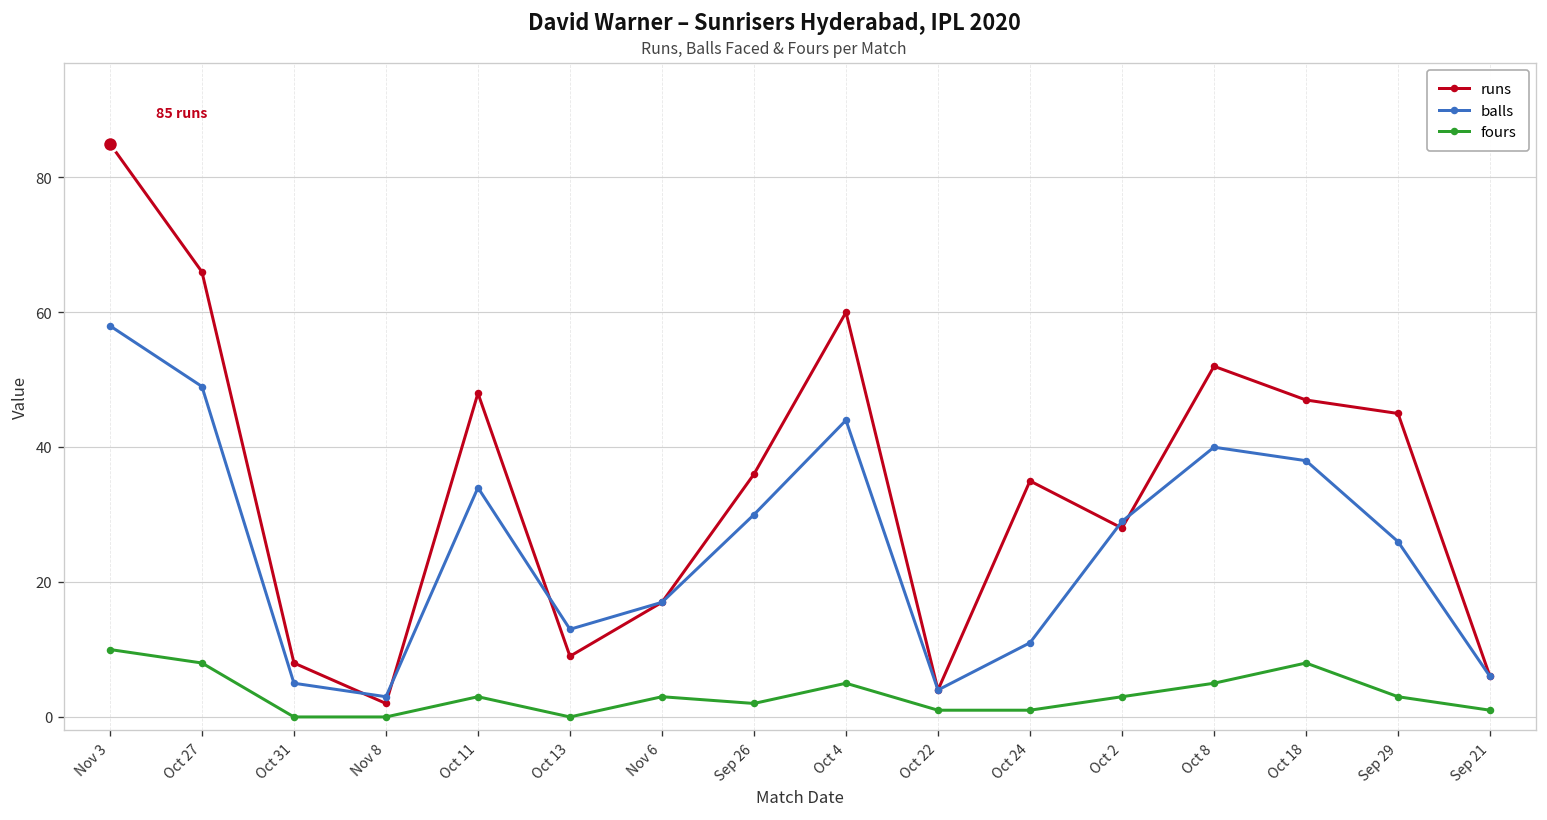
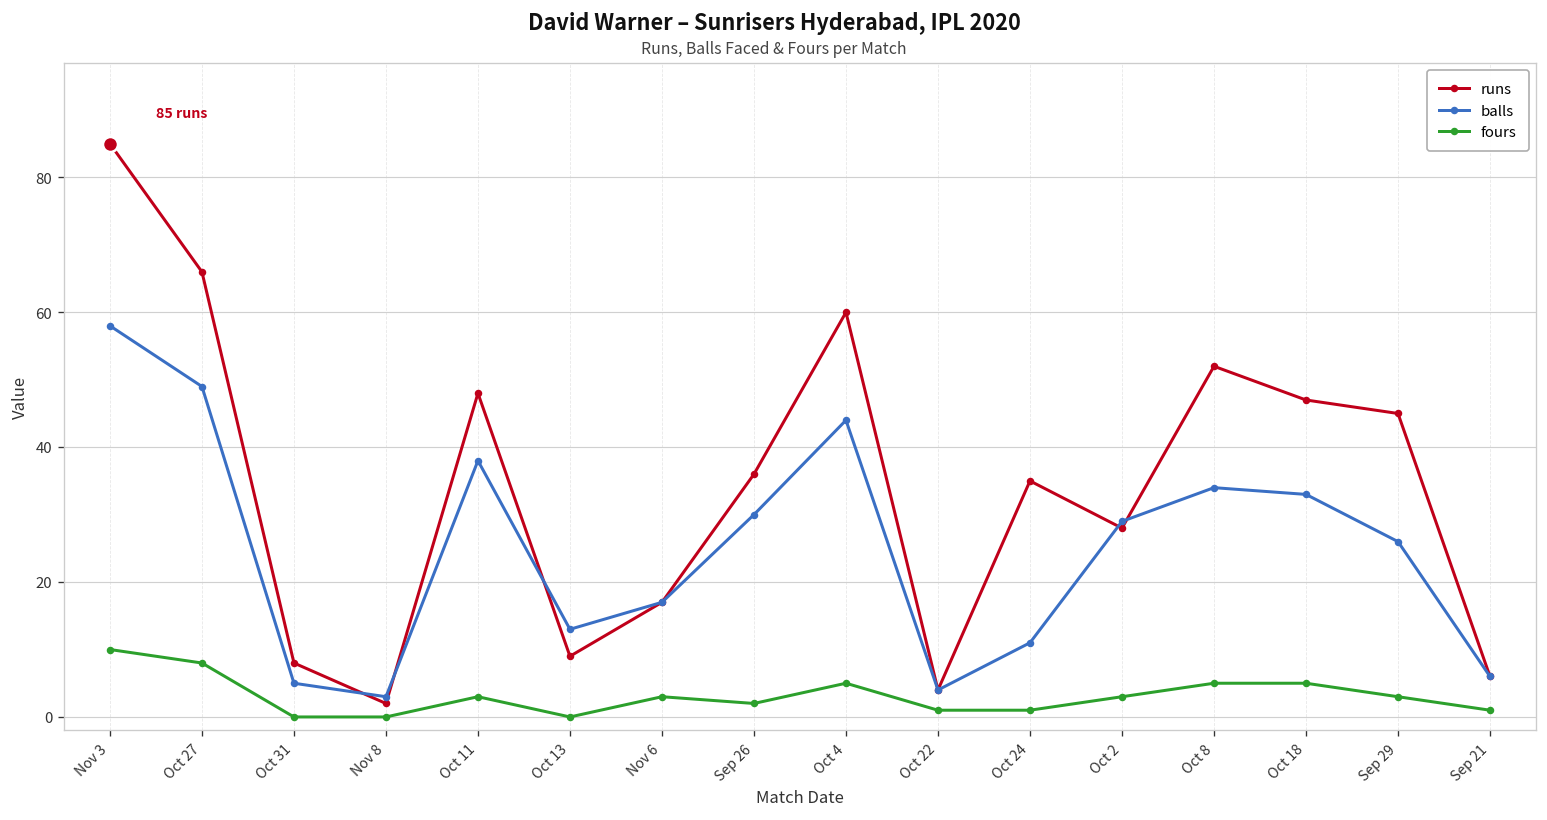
balls, Oct 11: 34 -> 38
balls, Oct 8: 40 -> 34
balls, Oct 18: 38 -> 33
fours, Oct 18: 8 -> 5
